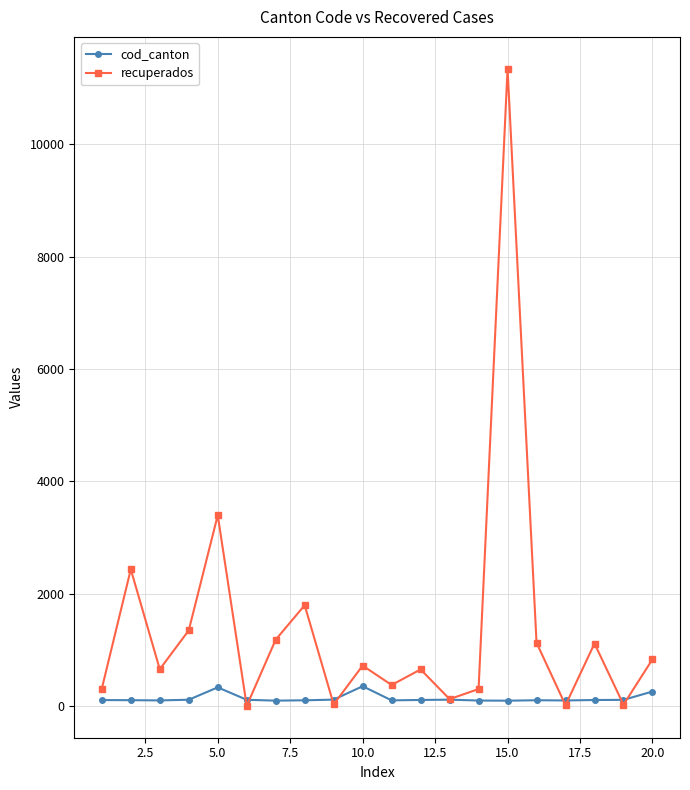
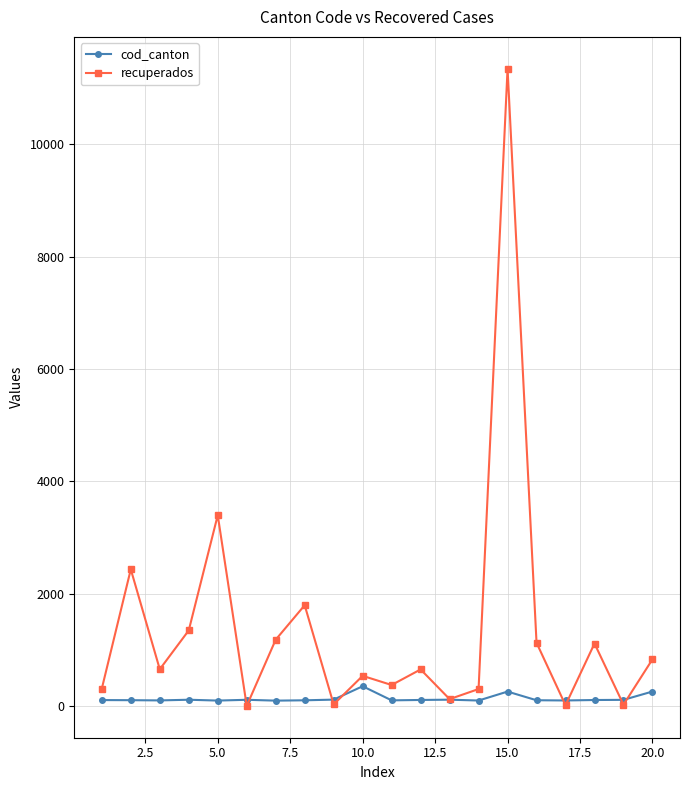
cod_canton, 5.0: 300 -> 100
recuperados, 10.0: 700 -> 500
cod_canton, 15.0: 100 -> 300
